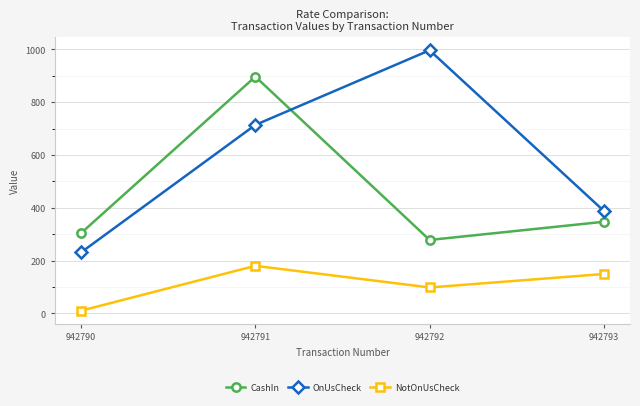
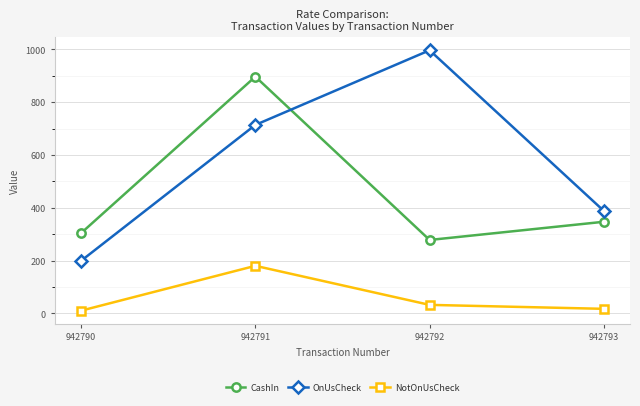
OnUsCheck, 942790: 230 -> 200
NotOnUsCheck, 942792: 100 -> 30
NotOnUsCheck, 942793: 150 -> 20
